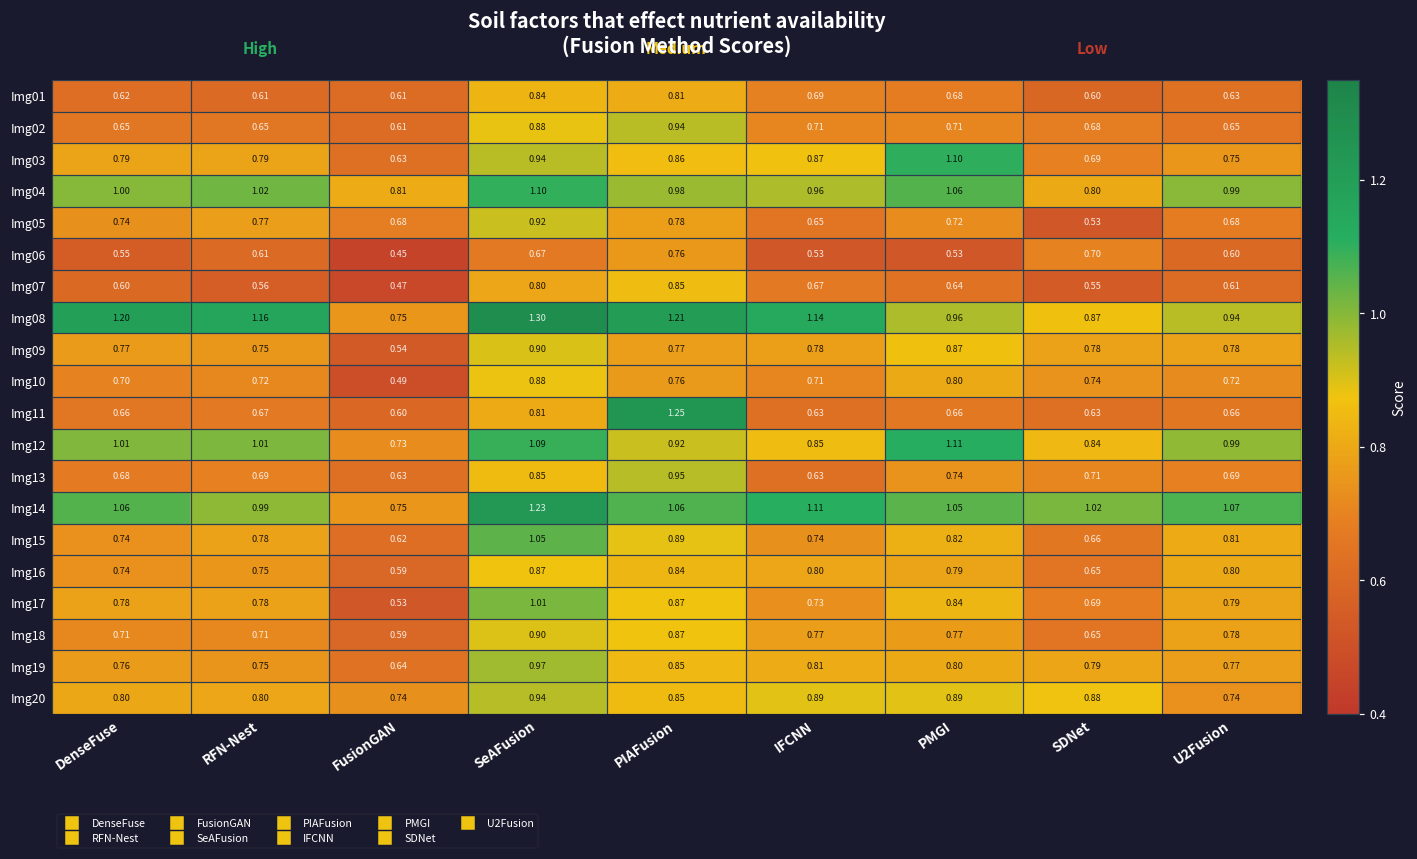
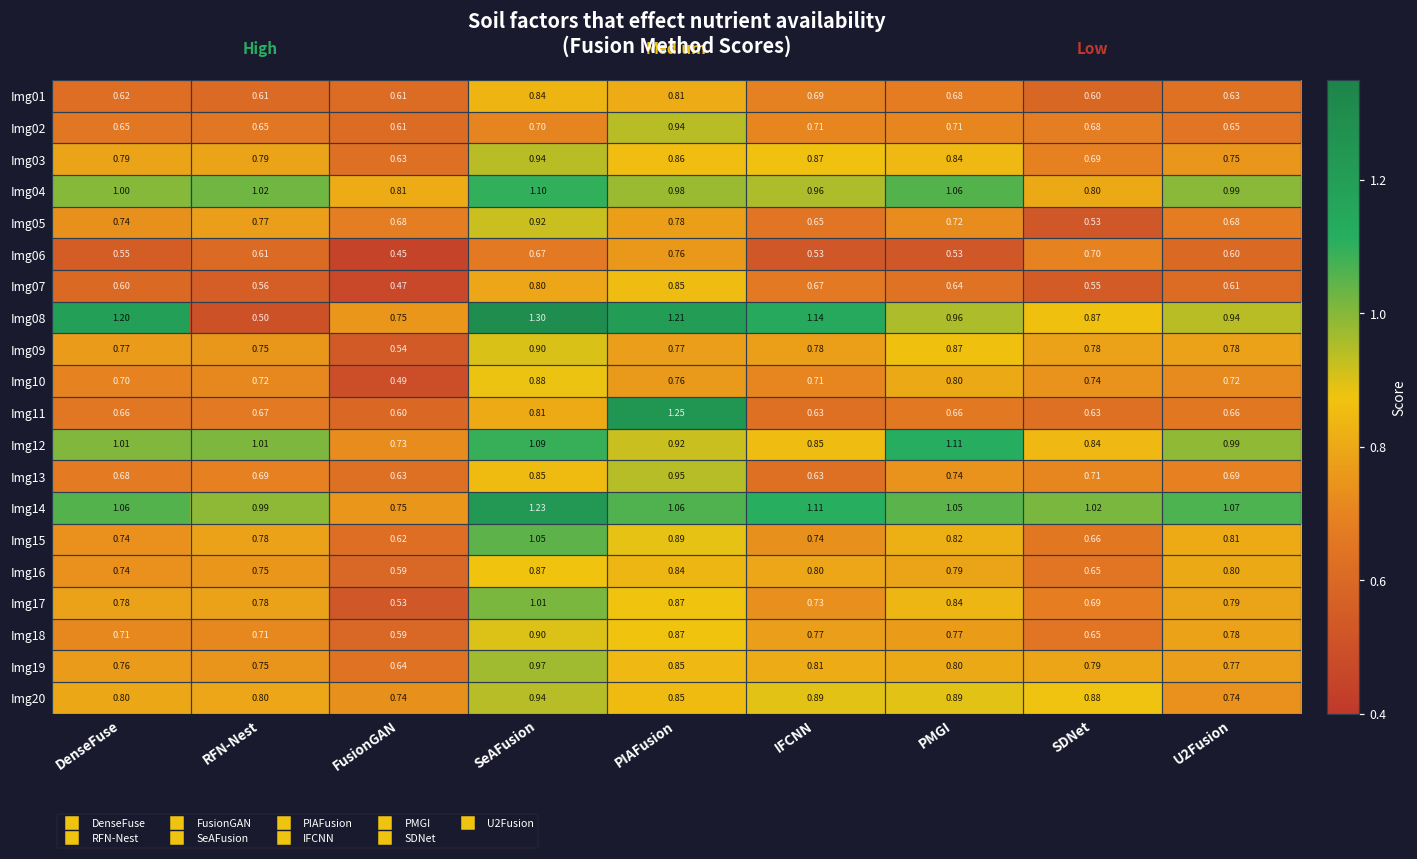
Img02, SeAFusion: 0.88 -> 0.70
Img03, PMGI: 1.10 -> 0.84
Img08, RFN-Nest: 1.16 -> 0.50
